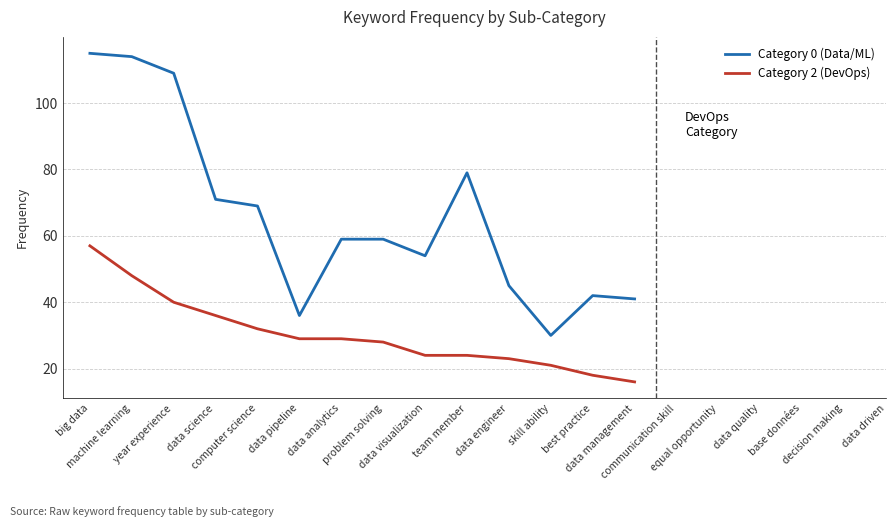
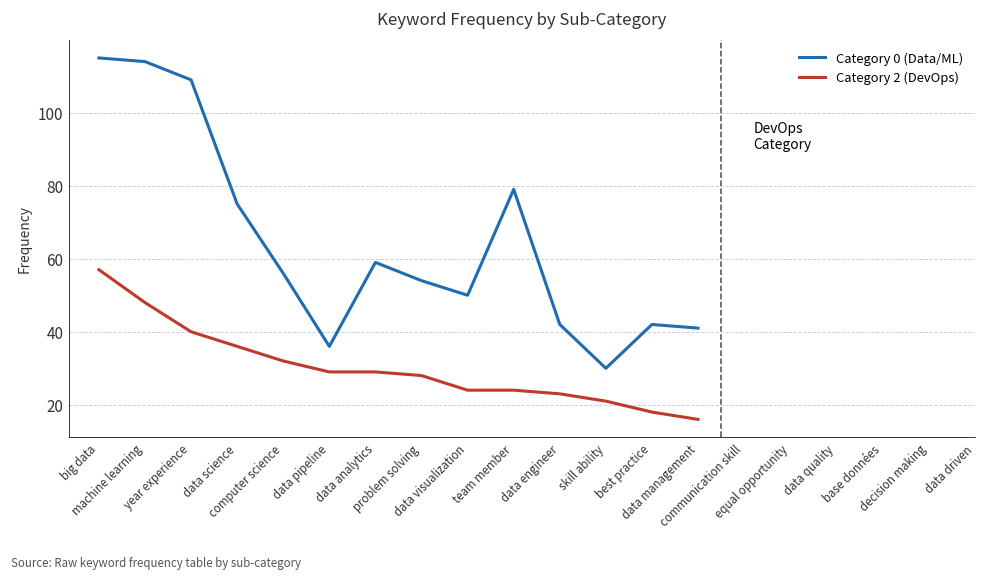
Category 0 (Data/ML), data science: 71 -> 75
Category 0 (Data/ML), computer science: 69 -> 56
Category 0 (Data/ML), problem solving: 59 -> 54
Category 0 (Data/ML), data visualization: 54 -> 50
Category 0 (Data/ML), data engineer: 45 -> 42
